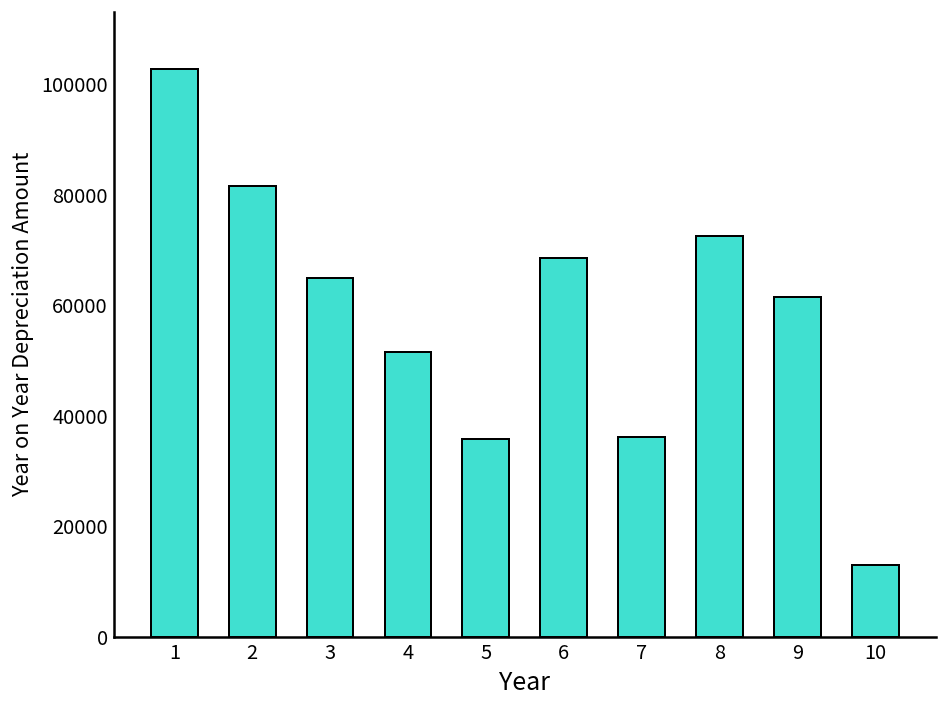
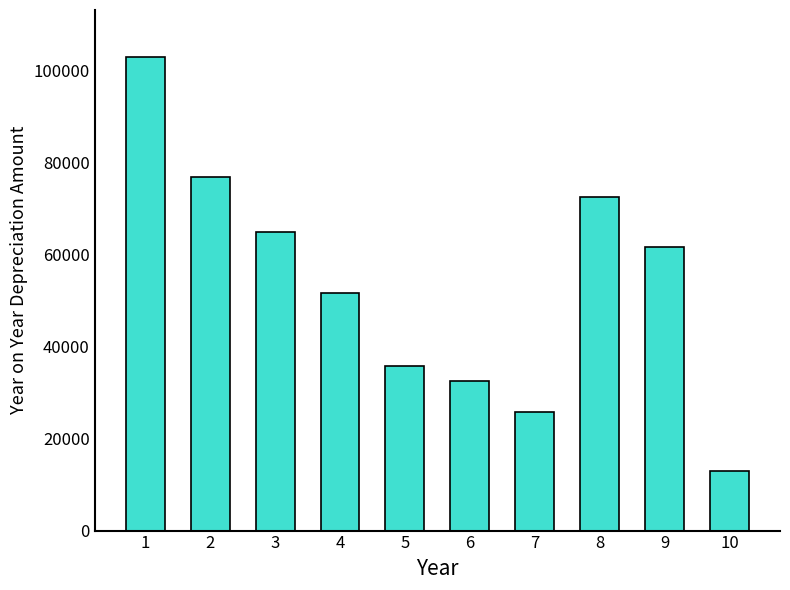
2: 82000 -> 77000
6: 69000 -> 33000
7: 36000 -> 26000
